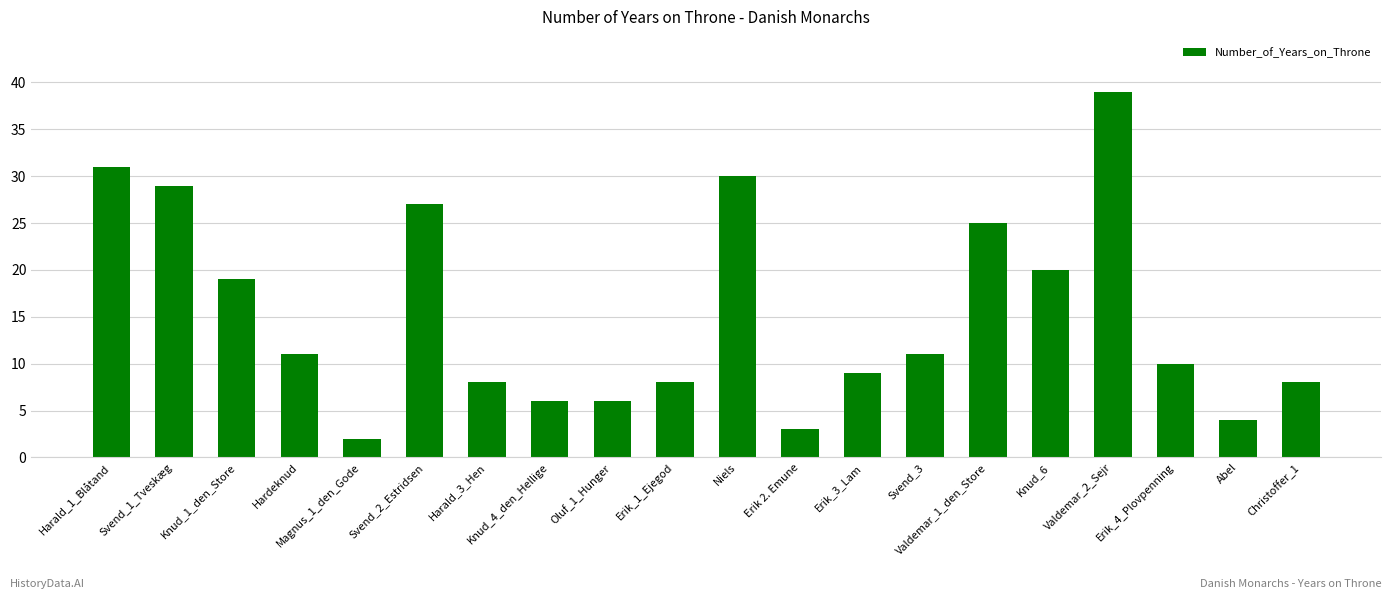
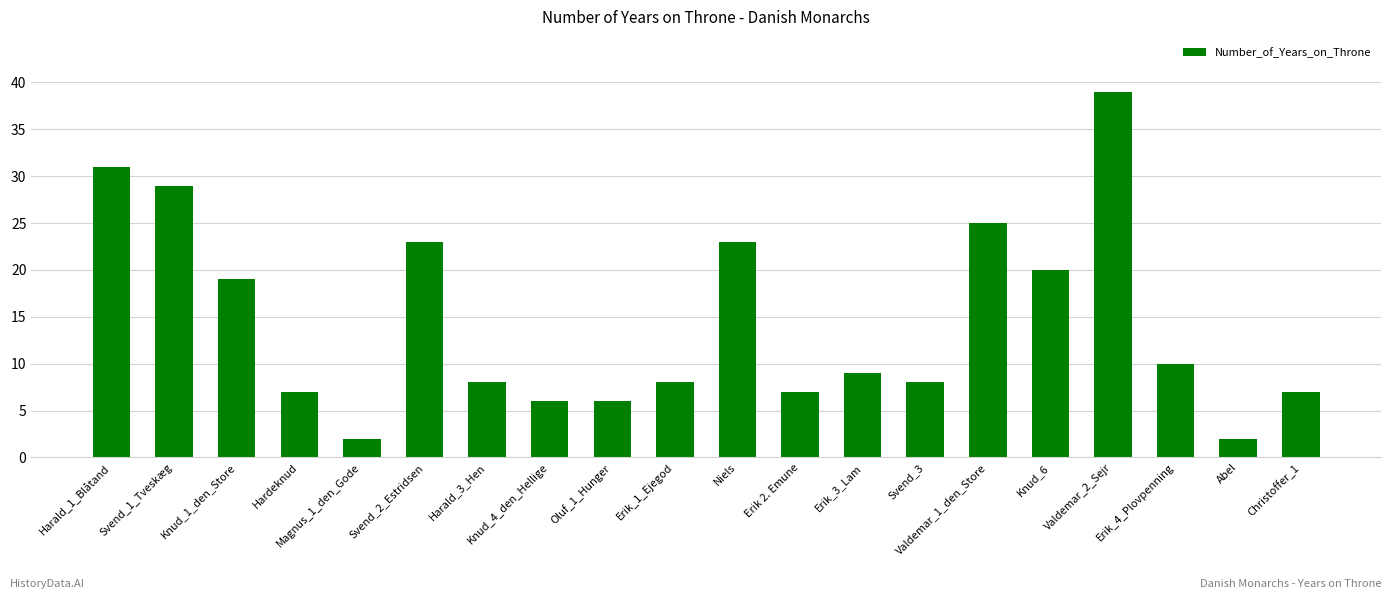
Hardeknud: 11 -> 7
Svend_2_Estridsen: 27 -> 23
Niels: 30 -> 23
Erik 2. Emune: 3 -> 7
Svend_3: 11 -> 8
Abel: 4 -> 2
Christoffer_1: 8 -> 7
